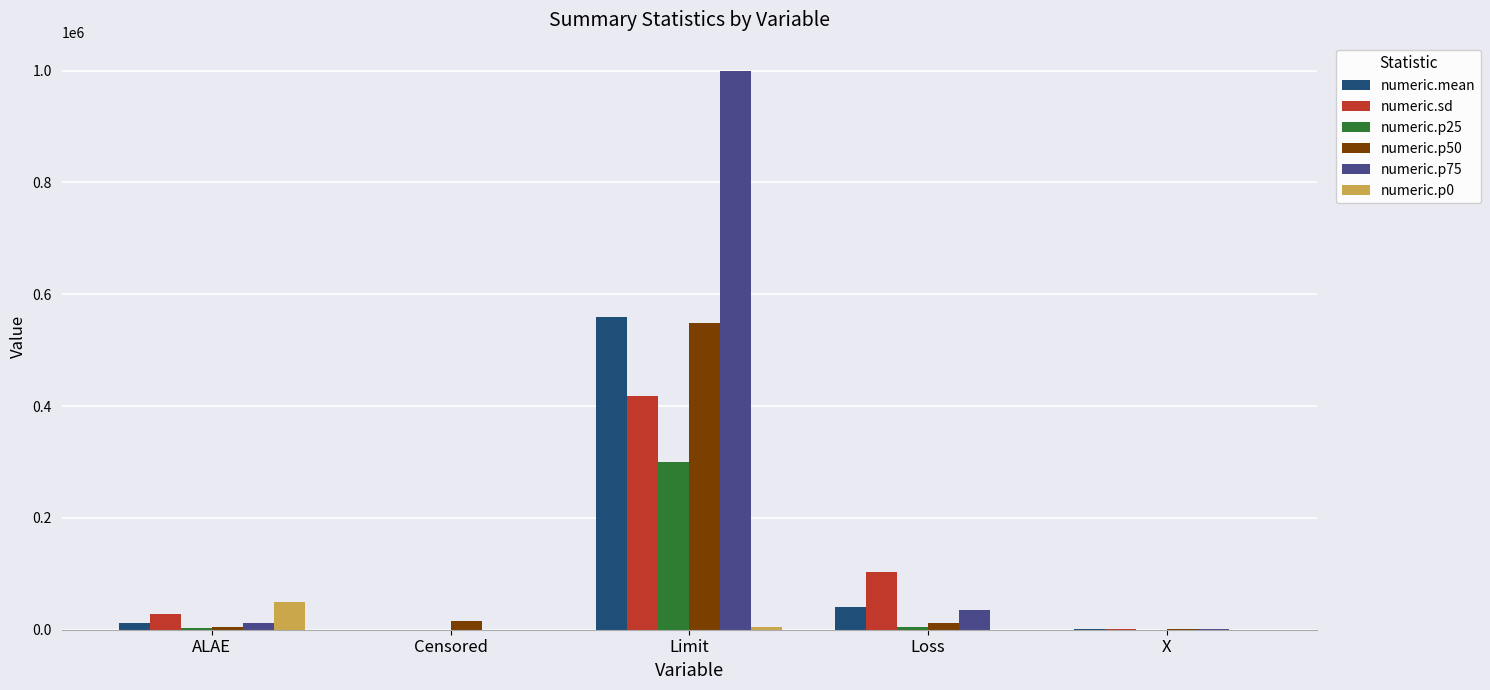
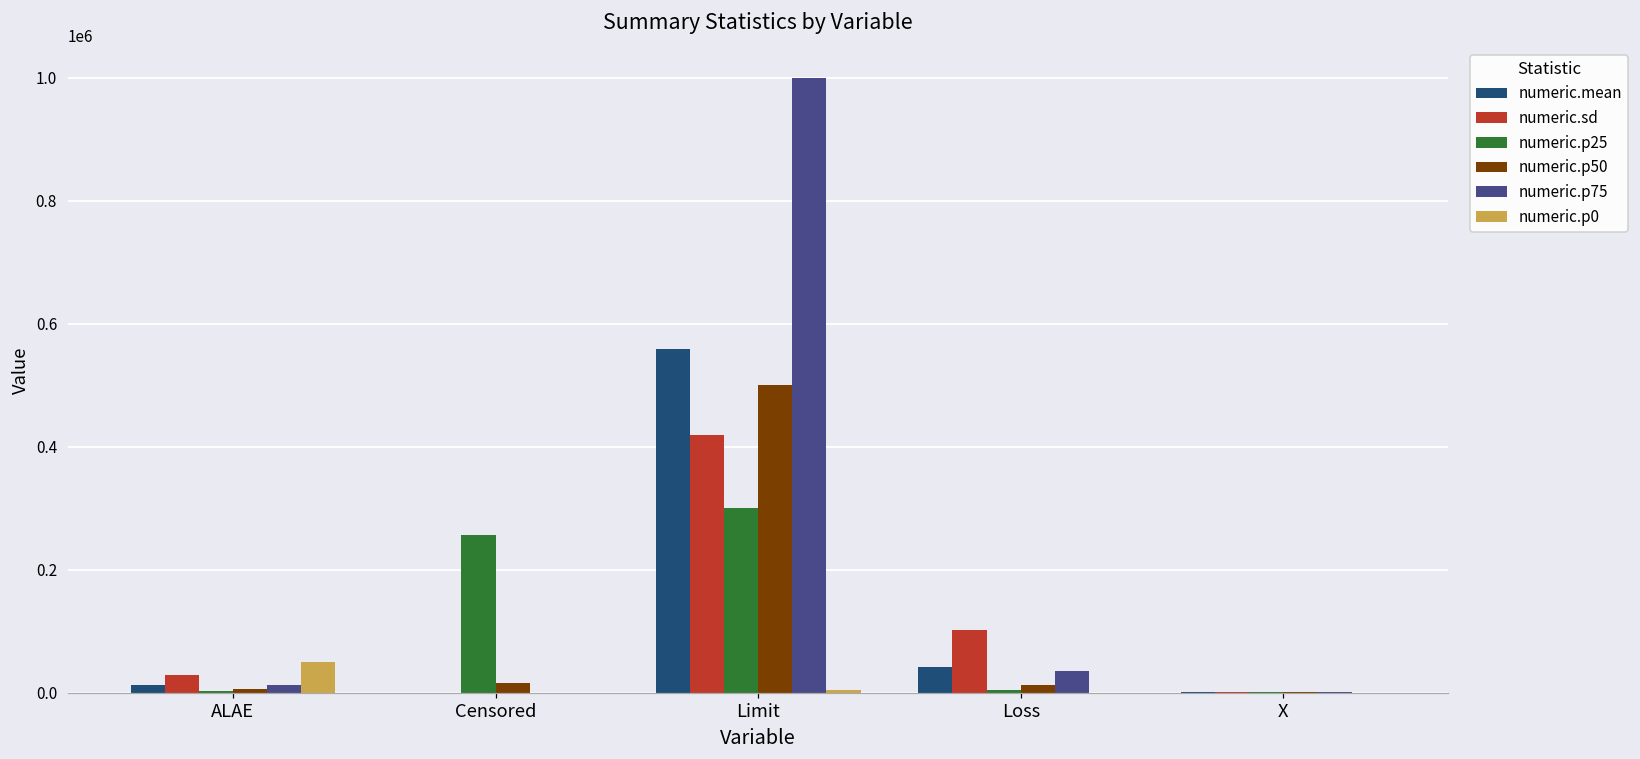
numeric.p25, Censored: 0 -> 260000
numeric.p50, Limit: 550000 -> 500000
